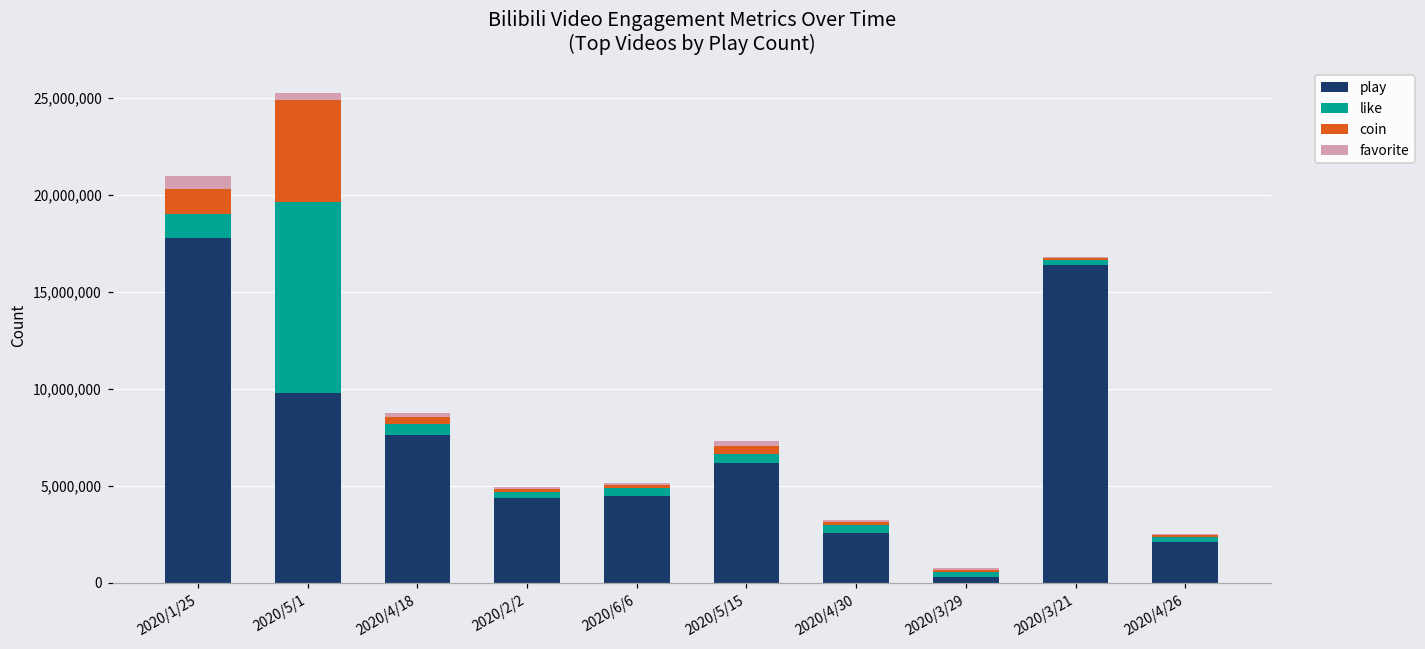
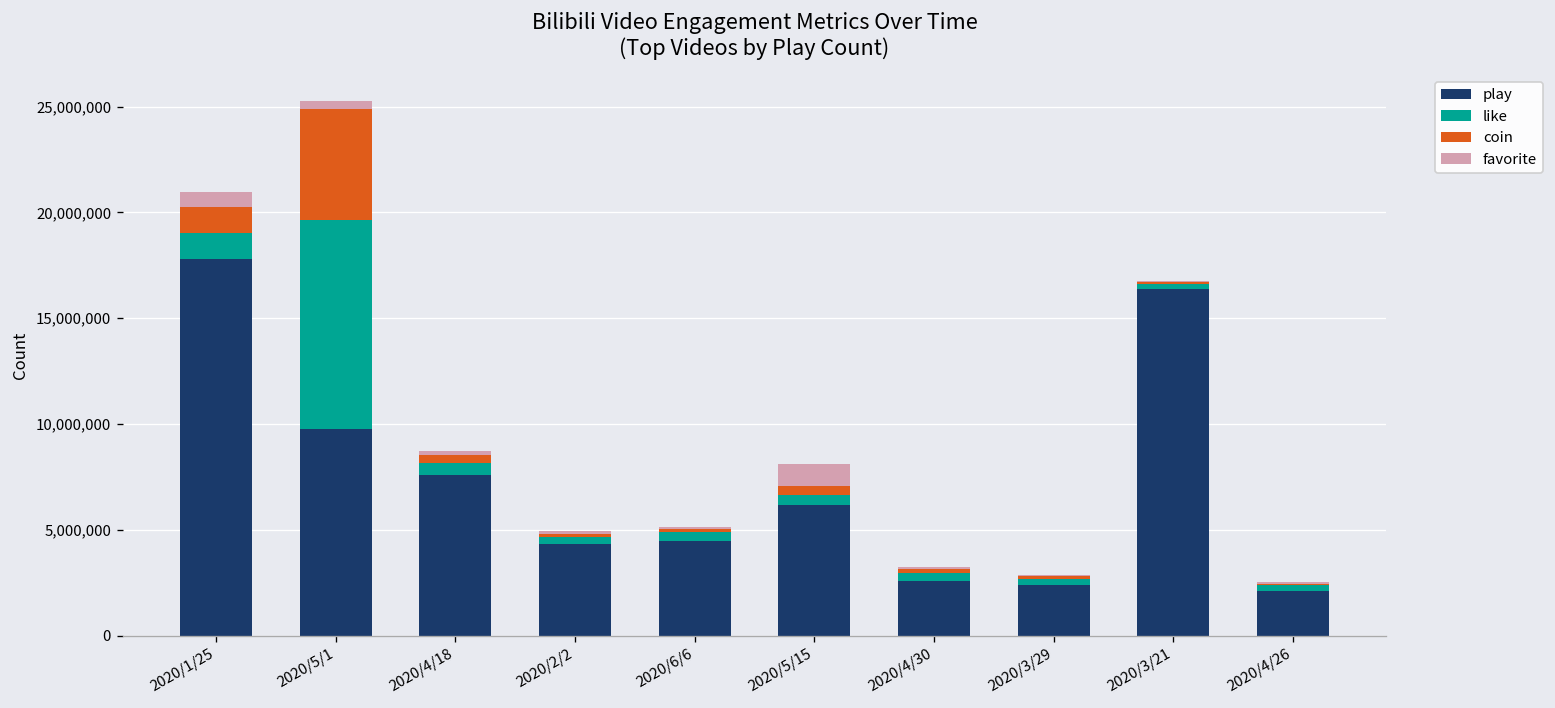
favorite, 2020/5/15: 200,000 -> 1,000,000
play, 2020/3/29: 300,000 -> 2,400,000
